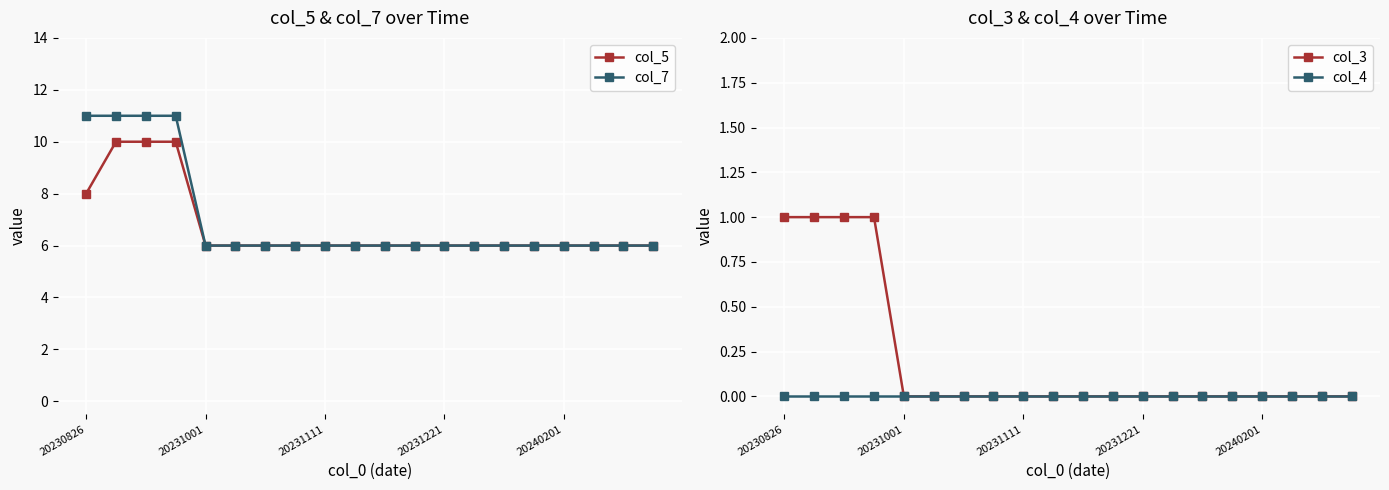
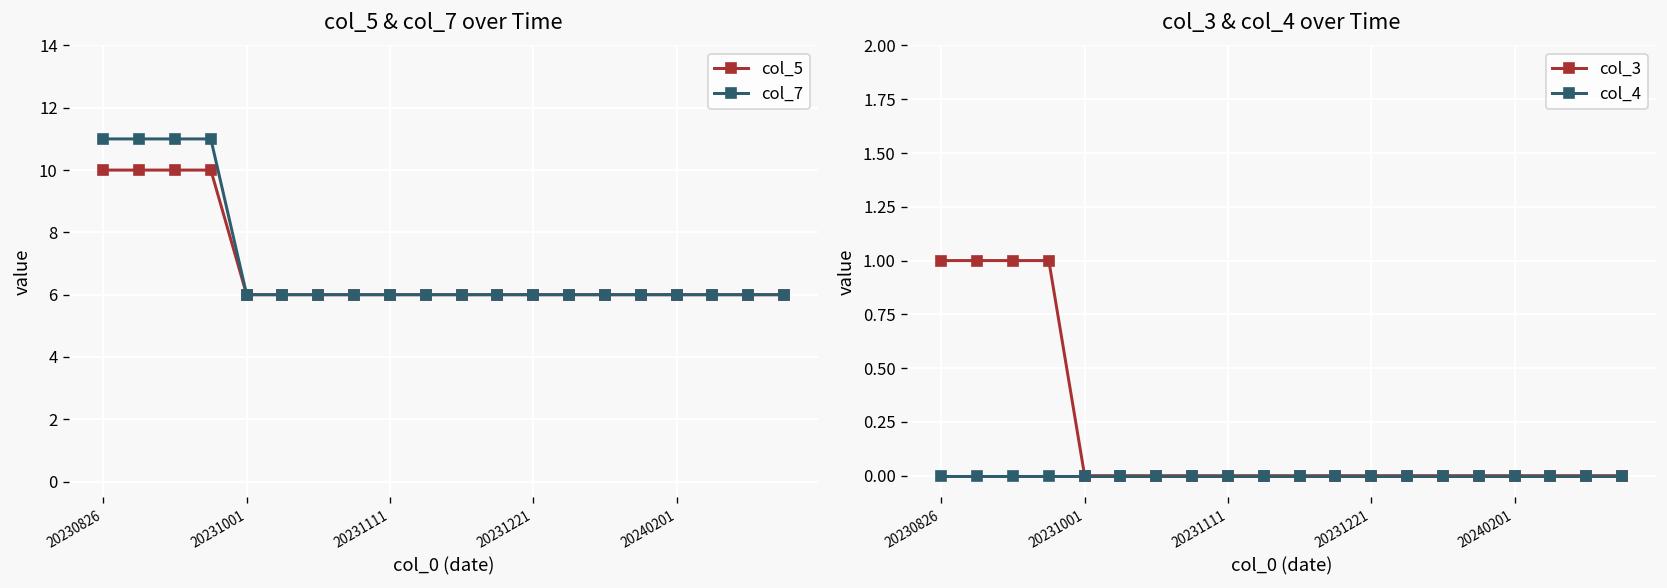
col_5 & col_7 over Time, col_5, 20230826: 8 -> 10
